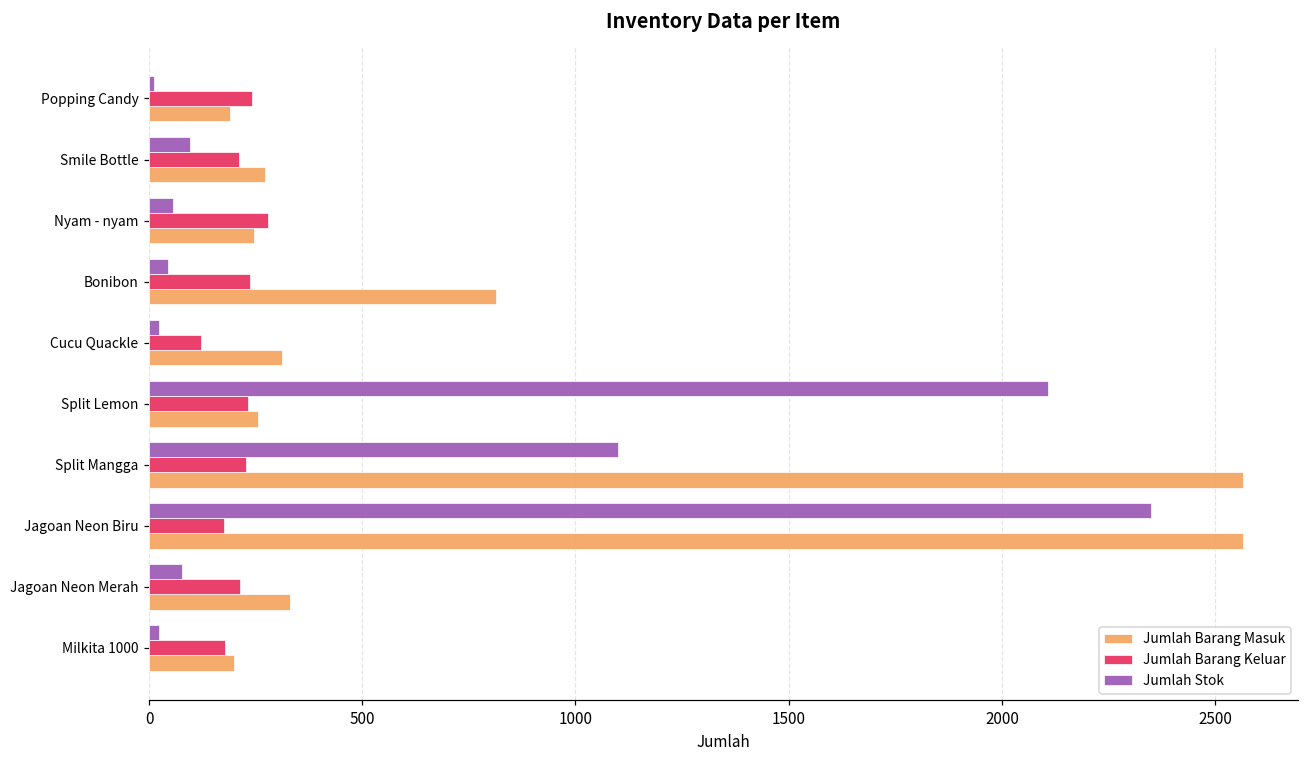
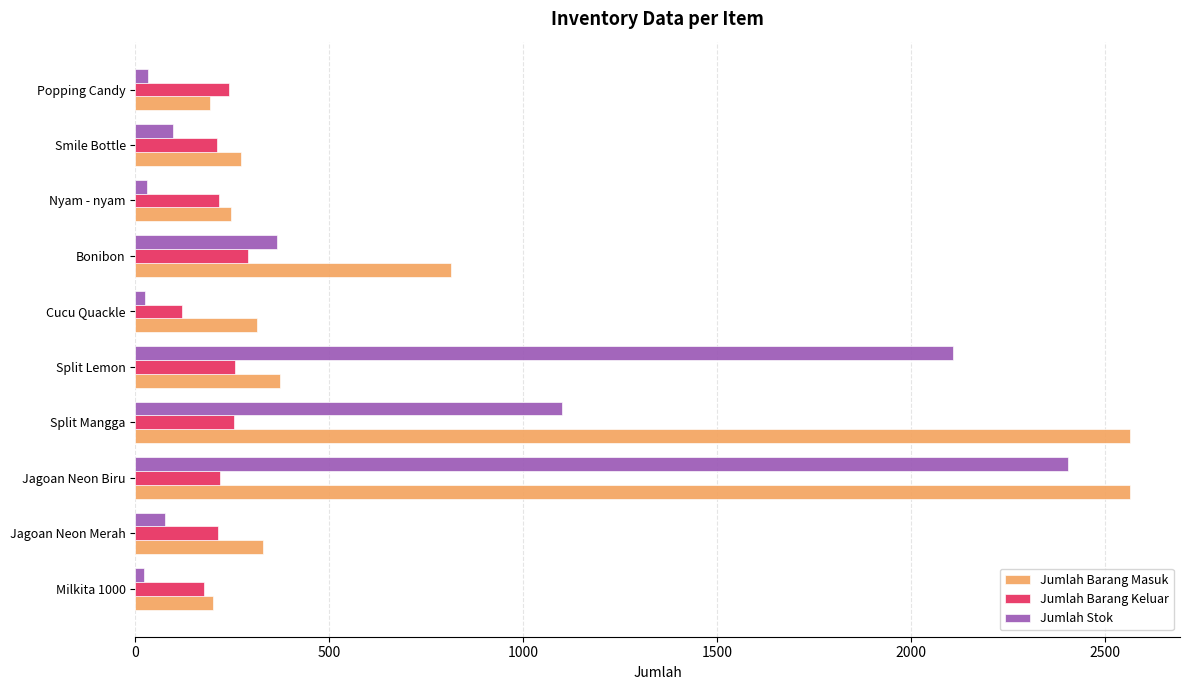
Jumlah Stok, Popping Candy: 10 -> 30
Jumlah Stok, Nyam - nyam: 60 -> 30
Jumlah Barang Keluar, Nyam - nyam: 280 -> 220
Jumlah Stok, Bonibon: 40 -> 360
Jumlah Barang Keluar, Bonibon: 240 -> 290
Jumlah Barang Keluar, Split Lemon: 230 -> 260
Jumlah Barang Masuk, Split Lemon: 260 -> 370
Jumlah Barang Keluar, Split Mangga: 230 -> 250
Jumlah Stok, Jagoan Neon Biru: 2350 -> 2410
Jumlah Barang Keluar, Jagoan Neon Biru: 180 -> 220
